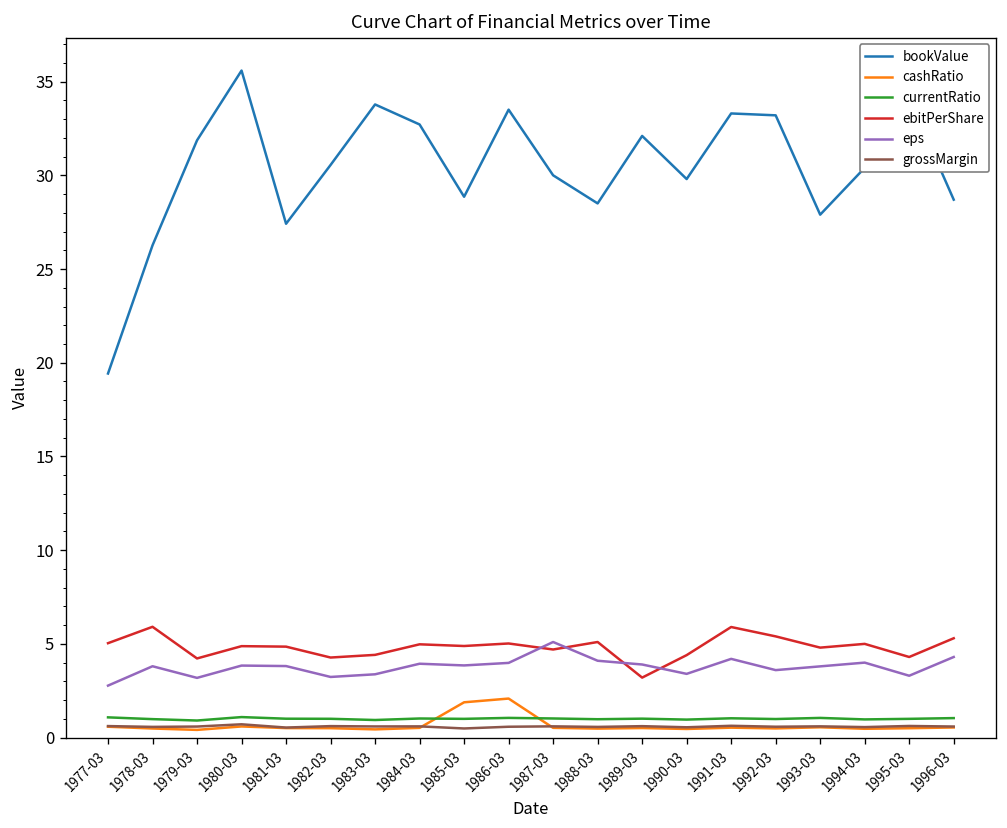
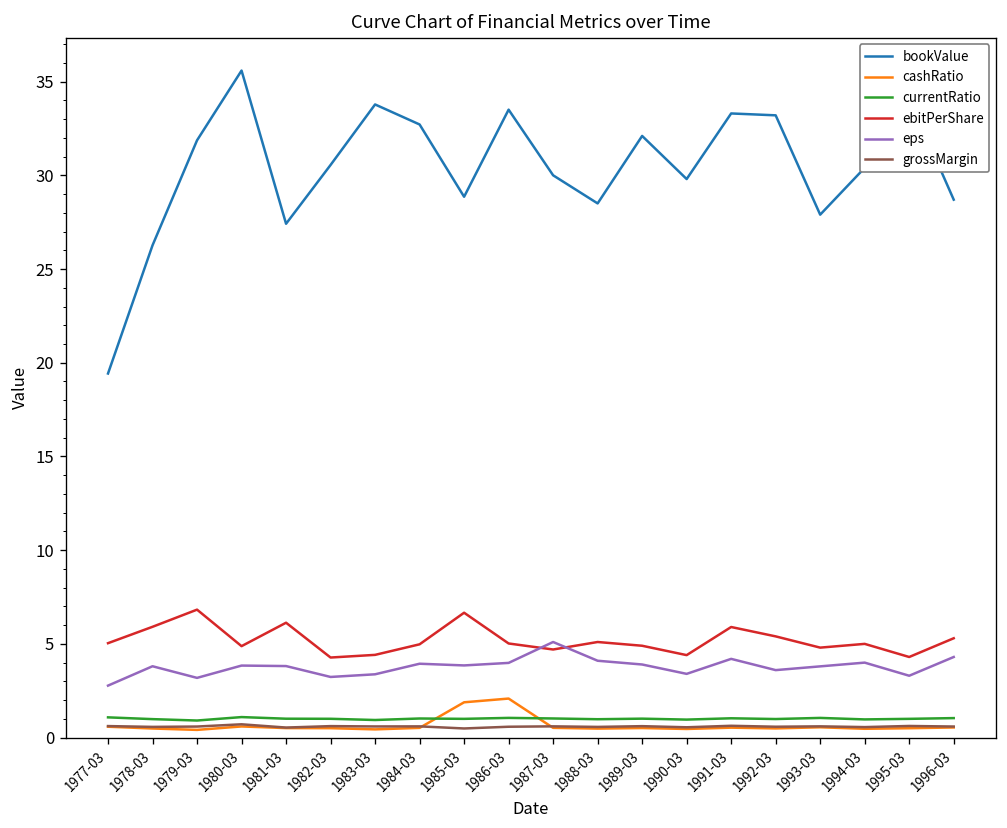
ebitPerShare, 1979-03: 4.2 -> 6.8
ebitPerShare, 1981-03: 4.9 -> 6.1
ebitPerShare, 1985-03: 4.9 -> 6.7
ebitPerShare, 1989-03: 3.2 -> 4.9
